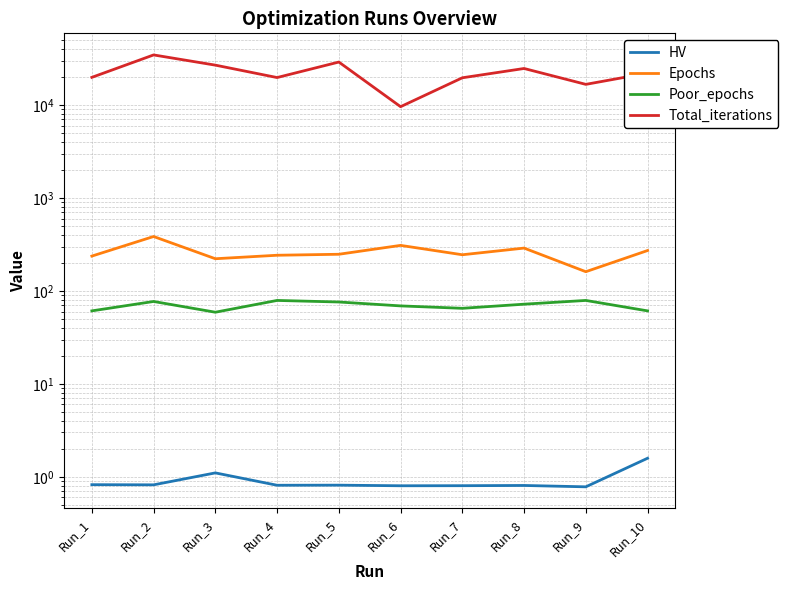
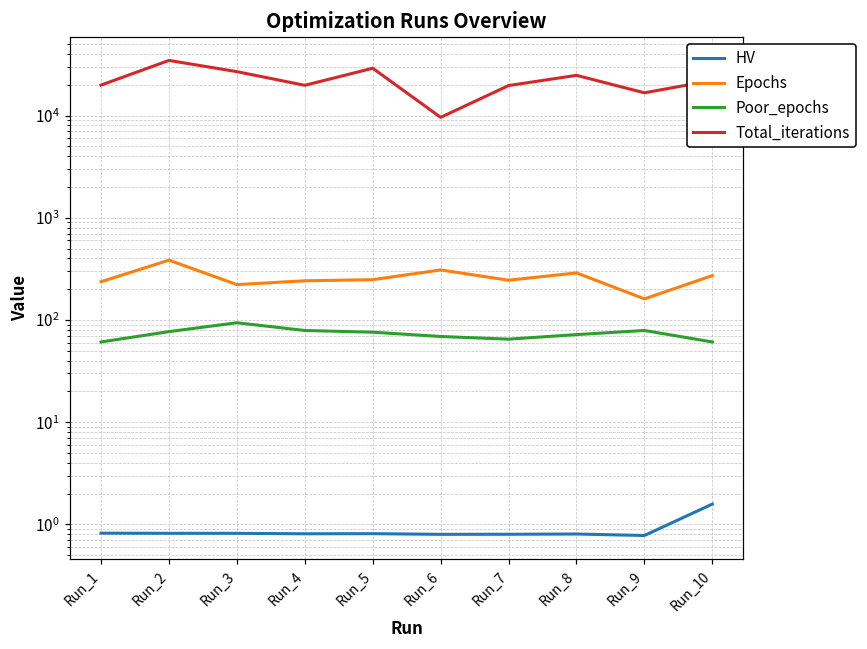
HV, Run_3: 1.1 -> 0.8
Poor_epochs, Run_3: 60 -> 90
